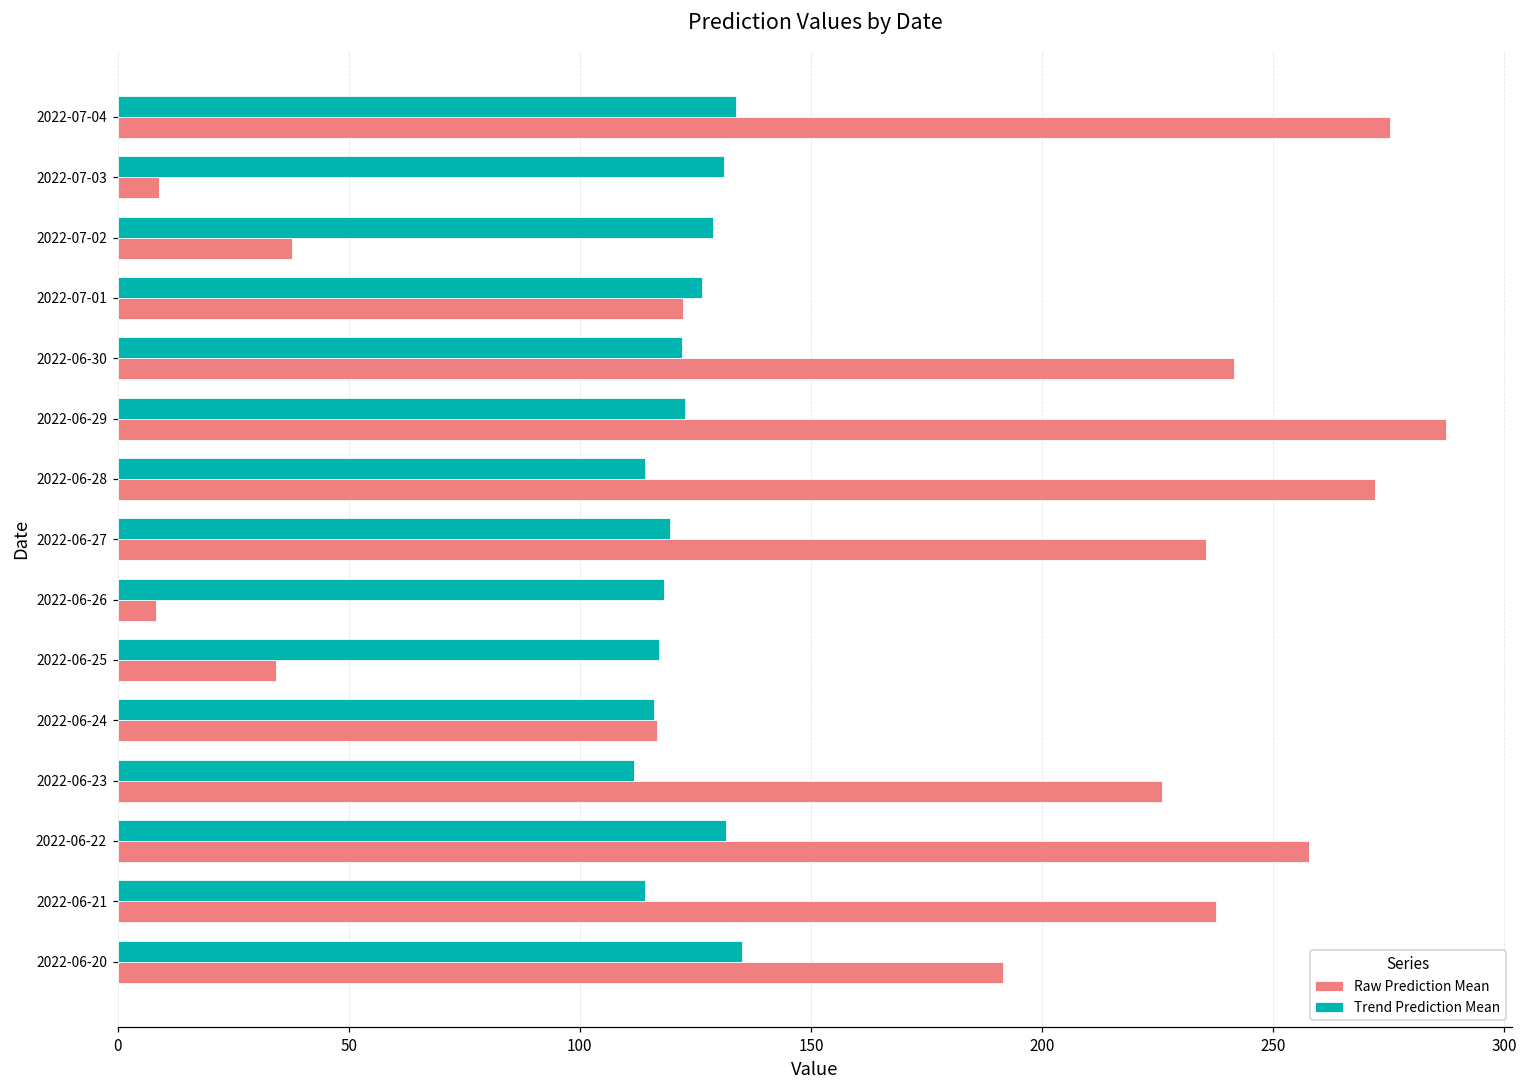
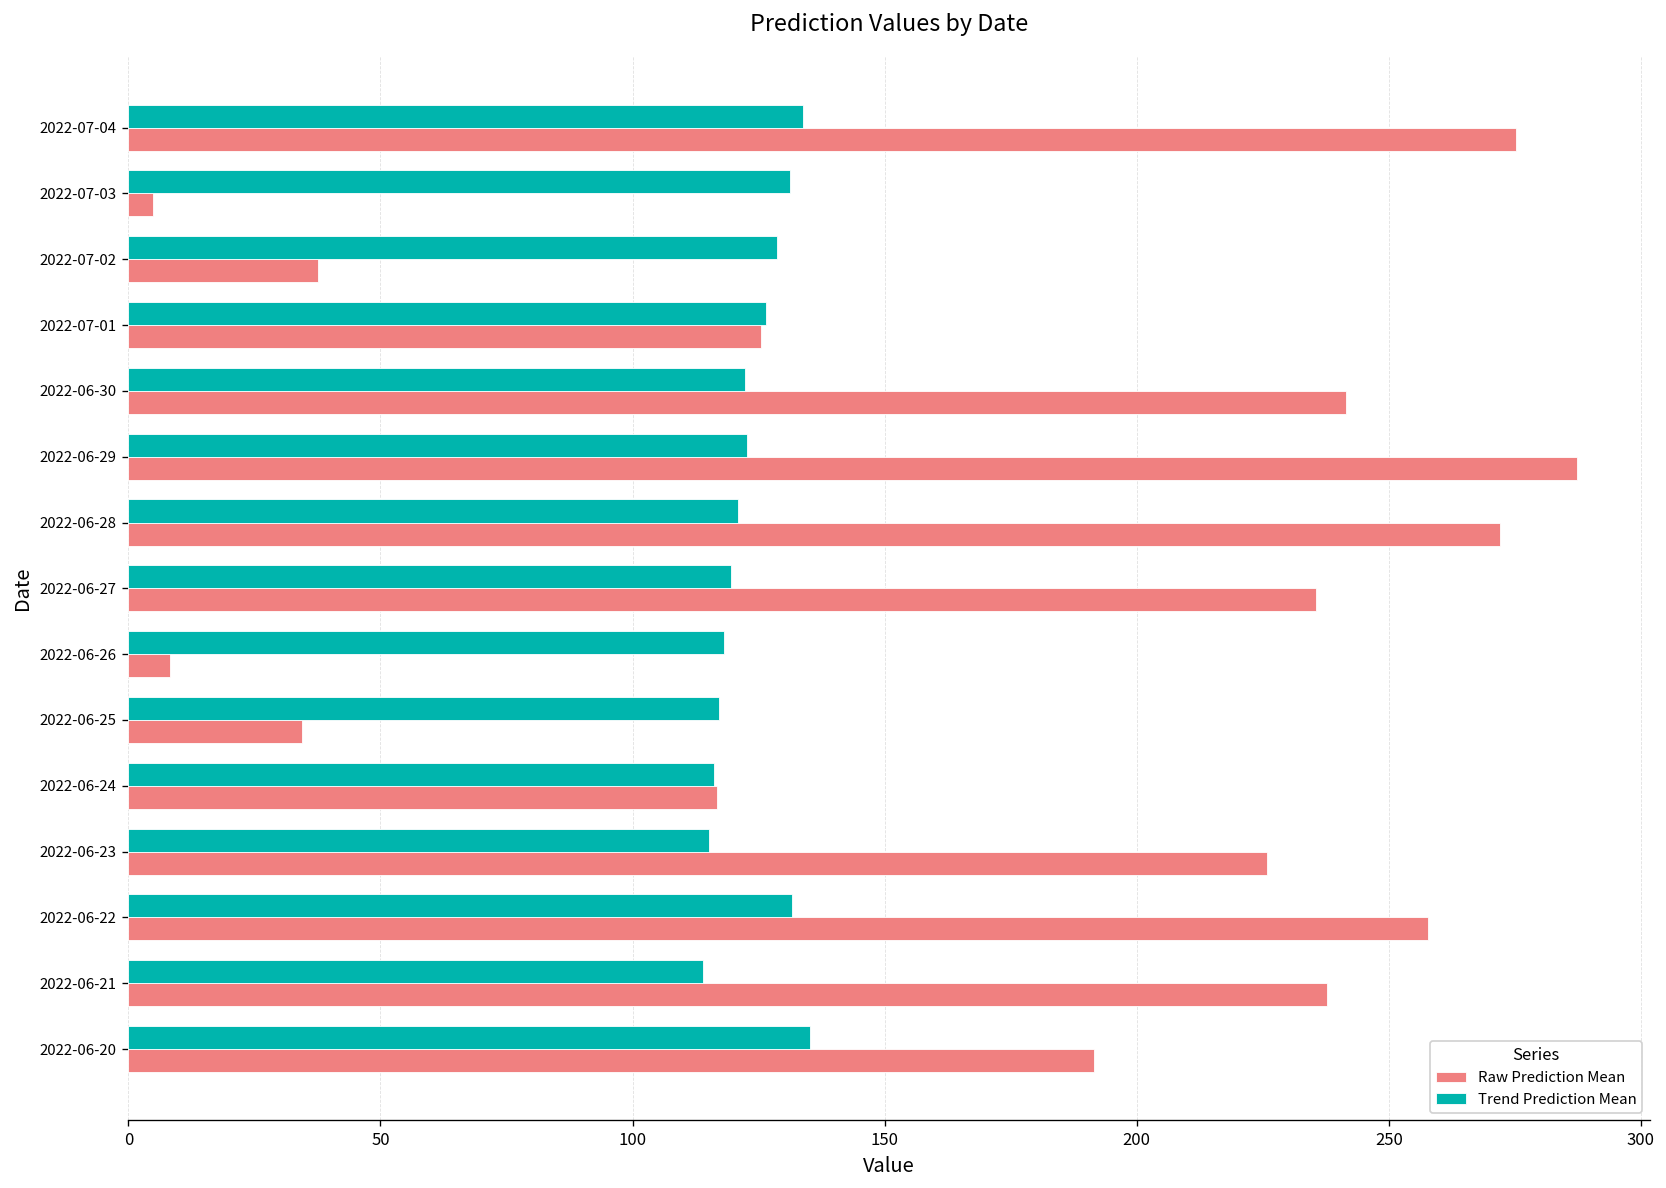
Raw Prediction Mean, 2022-07-03: 9 -> 5
Raw Prediction Mean, 2022-07-01: 122 -> 125
Trend Prediction Mean, 2022-06-28: 114 -> 121
Trend Prediction Mean, 2022-06-23: 112 -> 115
